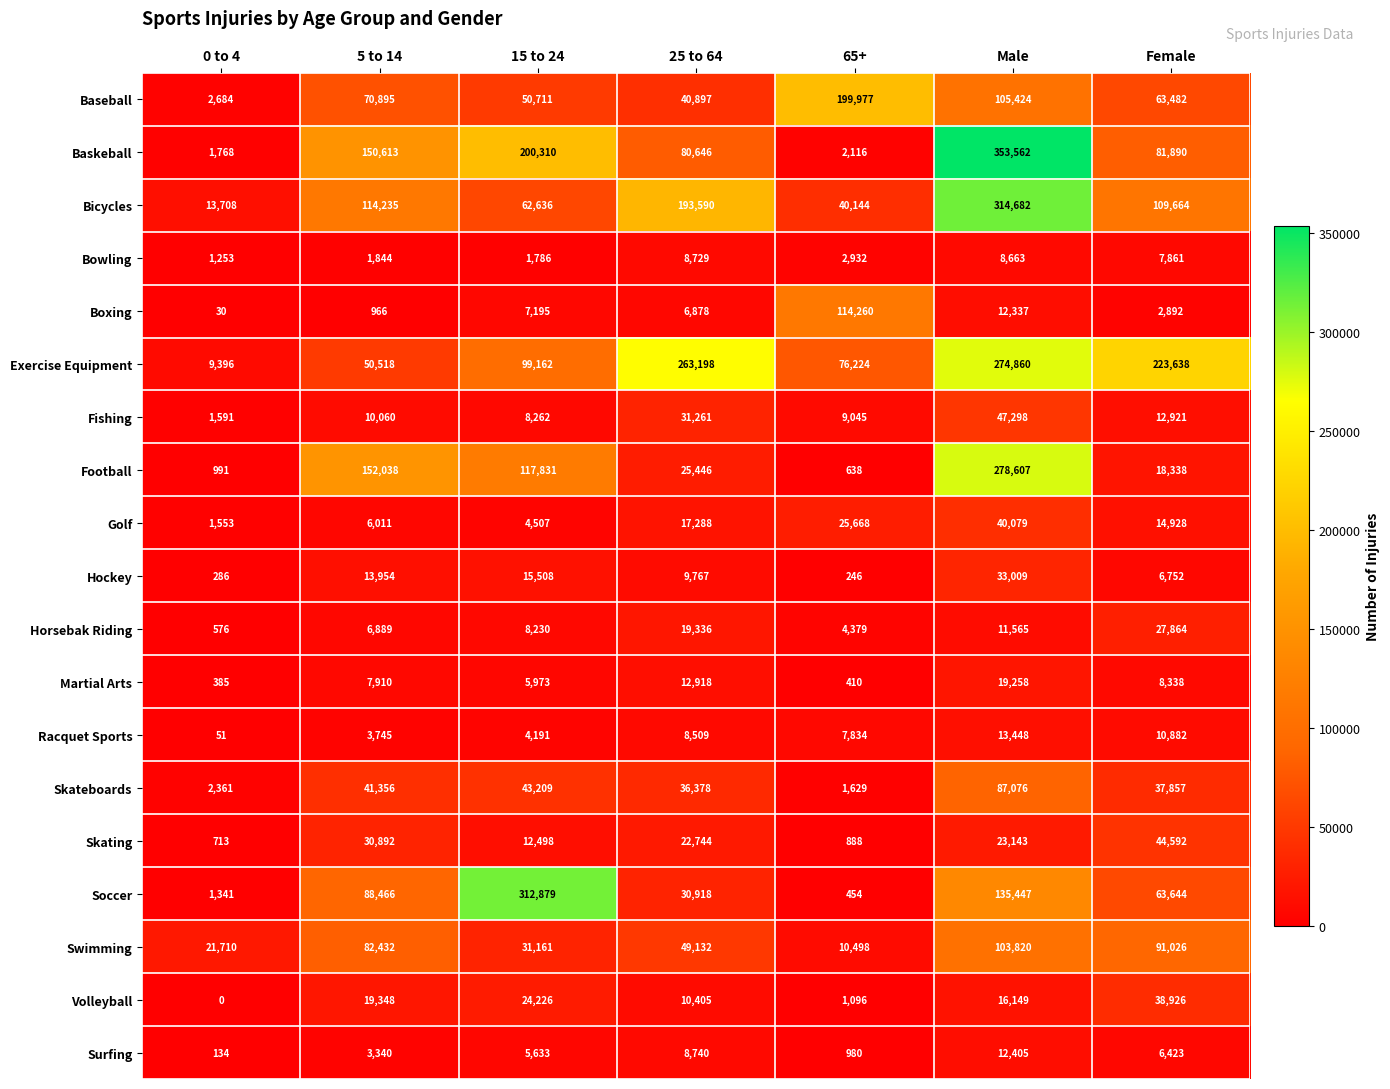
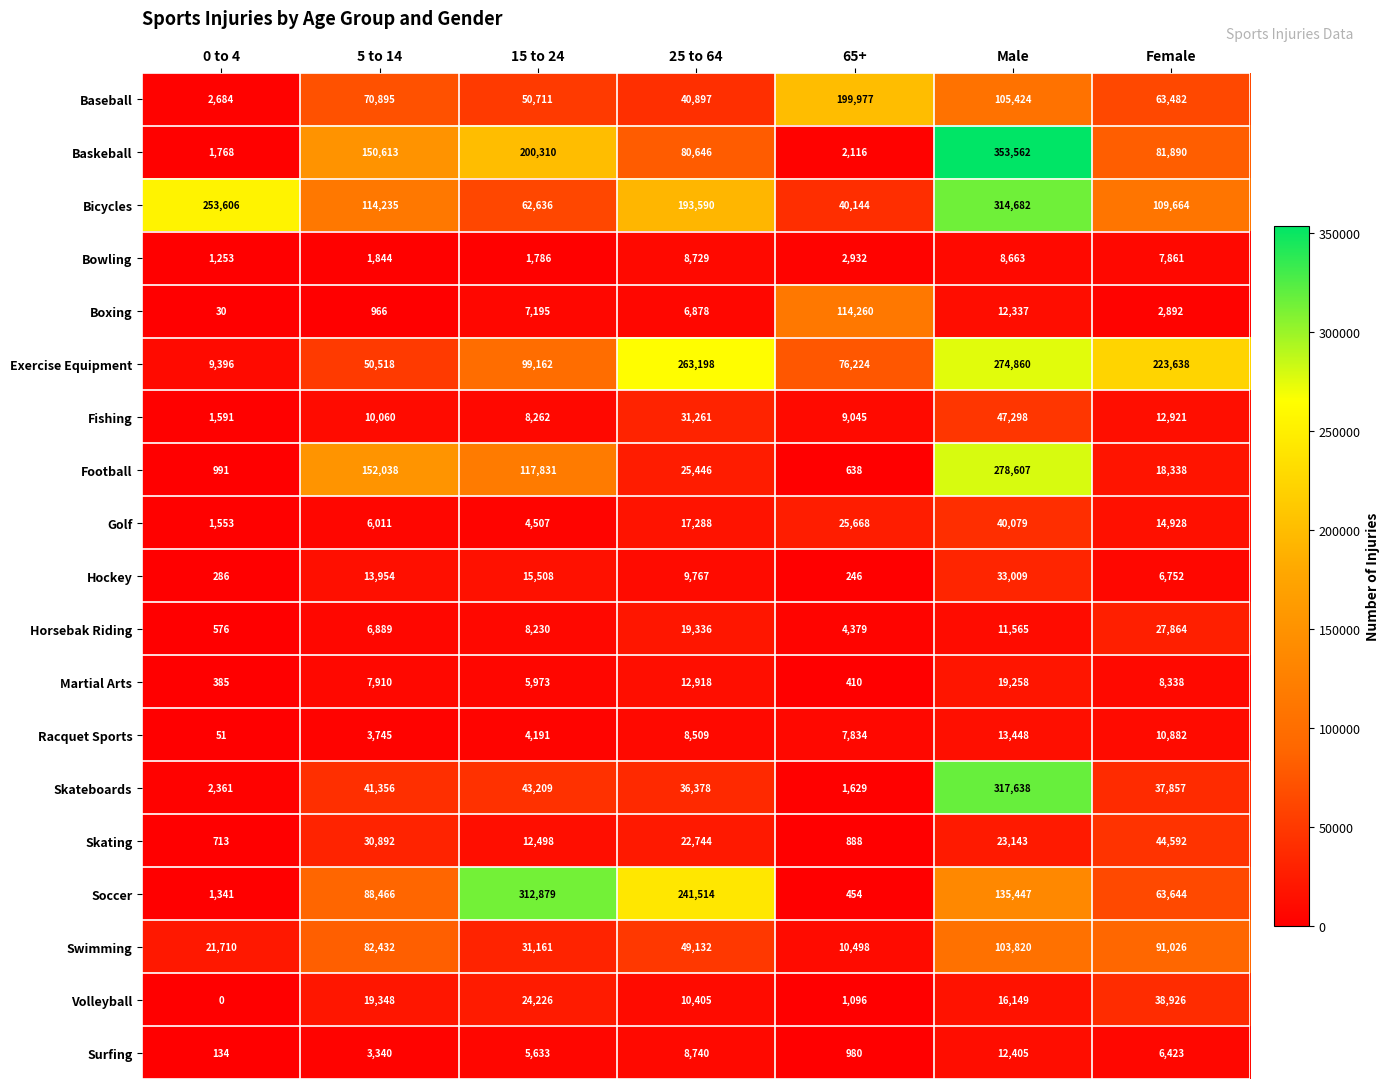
Bicycles, 0 to 4: 13,708 -> 253,606
Skateboards, Male: 87,076 -> 317,638
Soccer, 25 to 64: 30,918 -> 241,514
